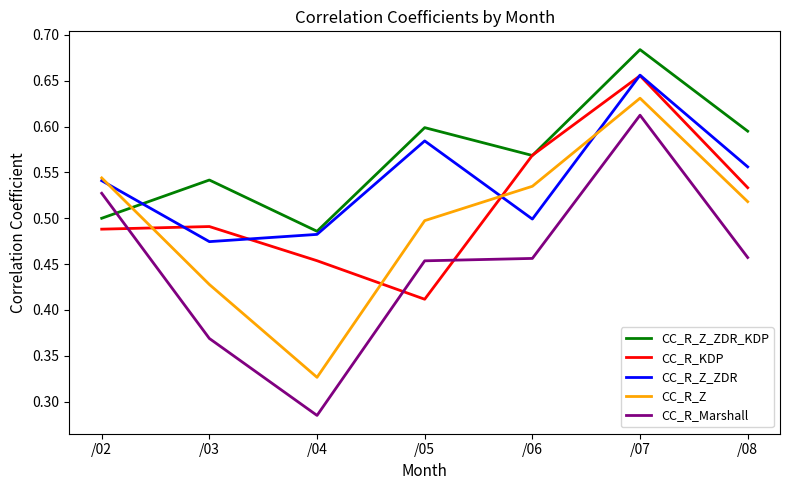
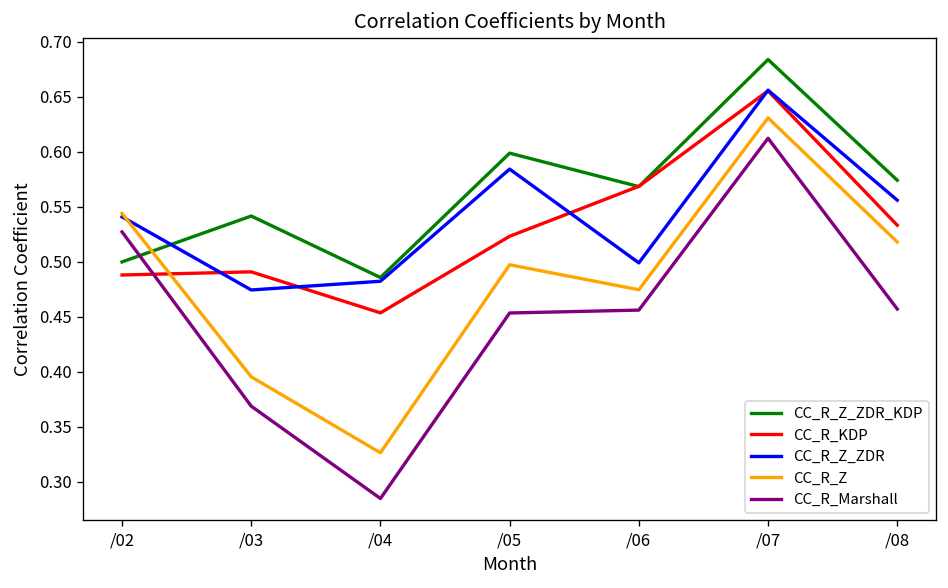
CC_R_Z, /03: 0.43 -> 0.40
CC_R_KDP, /05: 0.41 -> 0.52
CC_R_Z, /06: 0.53 -> 0.47
CC_R_Z_ZDR_KDP, /08: 0.60 -> 0.57
